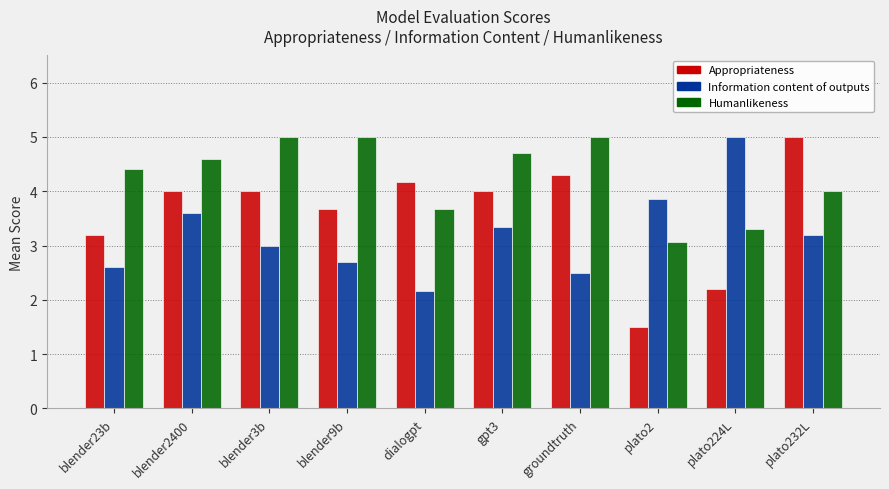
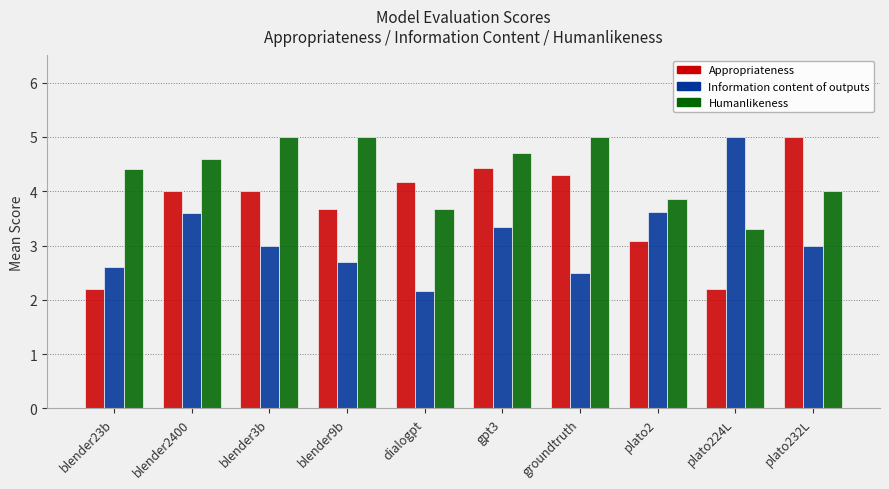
Appropriateness, blender23b: 3.2 -> 2.2
Appropriateness, gpt3: 4.0 -> 4.4
Appropriateness, plato2: 1.5 -> 3.1
Information content of outputs, plato2: 3.9 -> 3.6
Humanlikeness, plato2: 3.1 -> 3.9
Information content of outputs, plato232L: 3.2 -> 3.0
